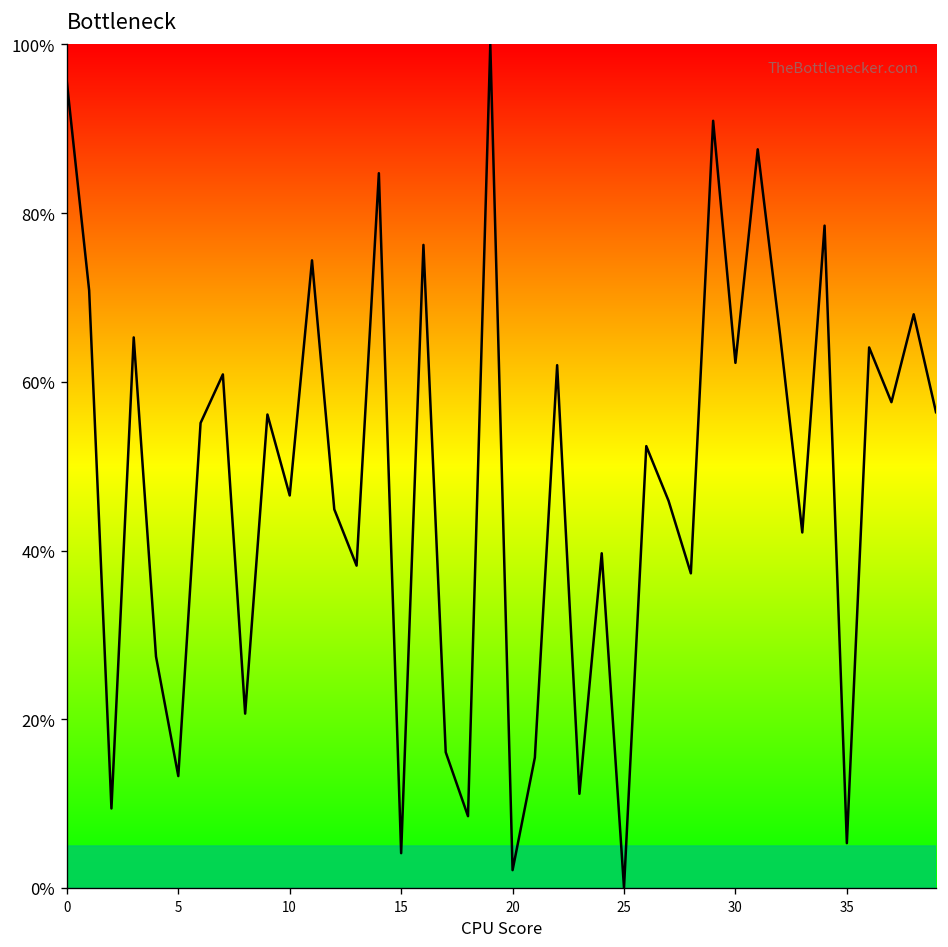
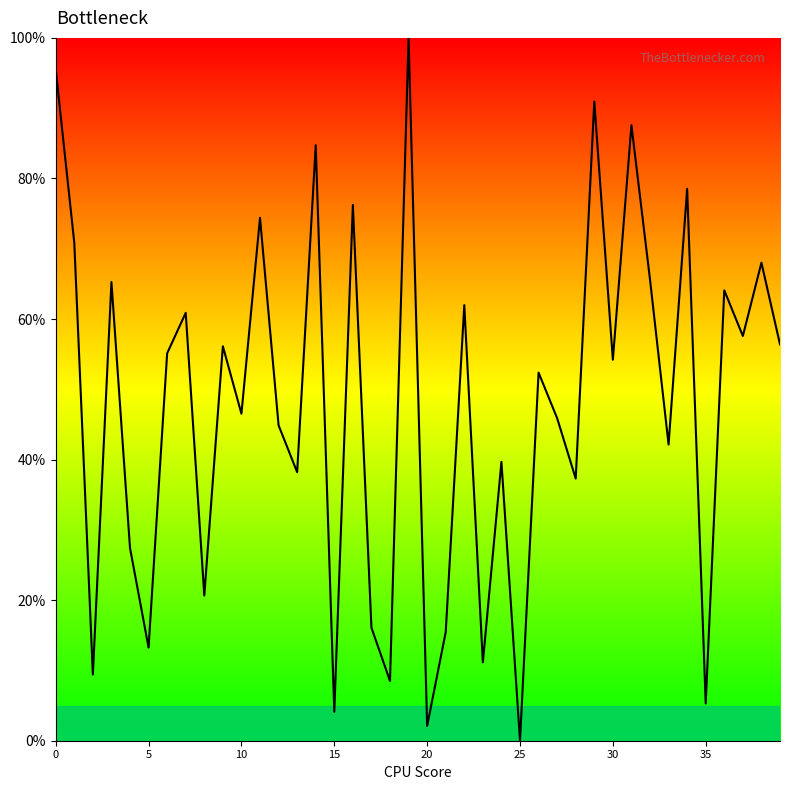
30: 62% -> 54%
